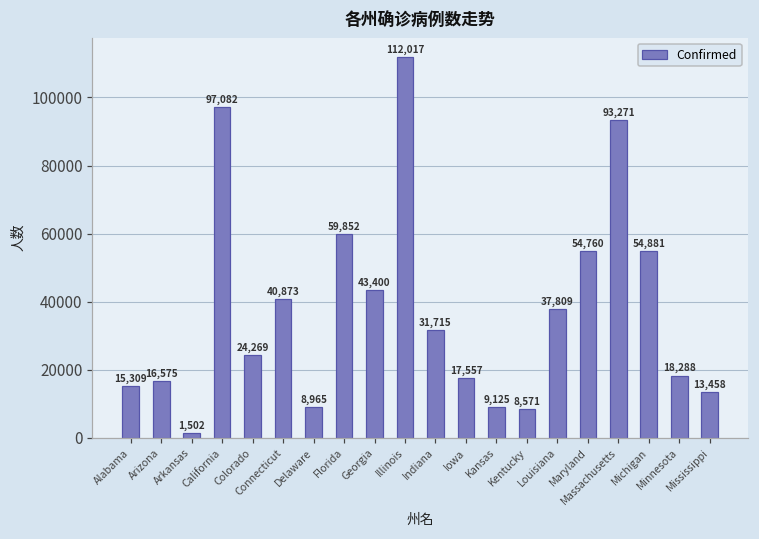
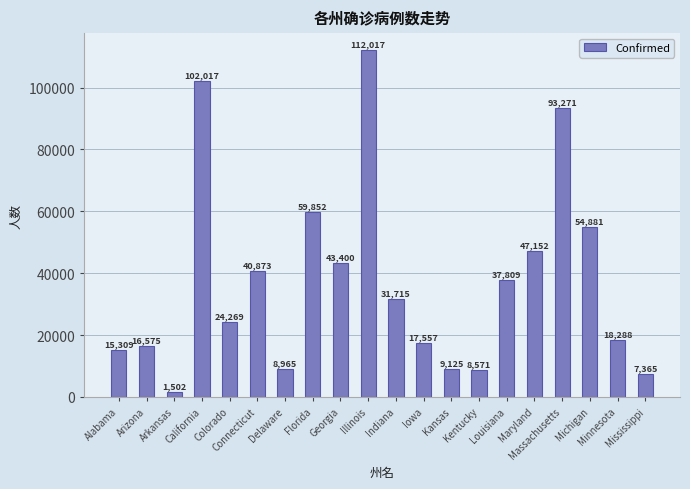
California: 97,082 -> 102,017
Maryland: 54,760 -> 47,152
Mississippi: 13,458 -> 7,365
